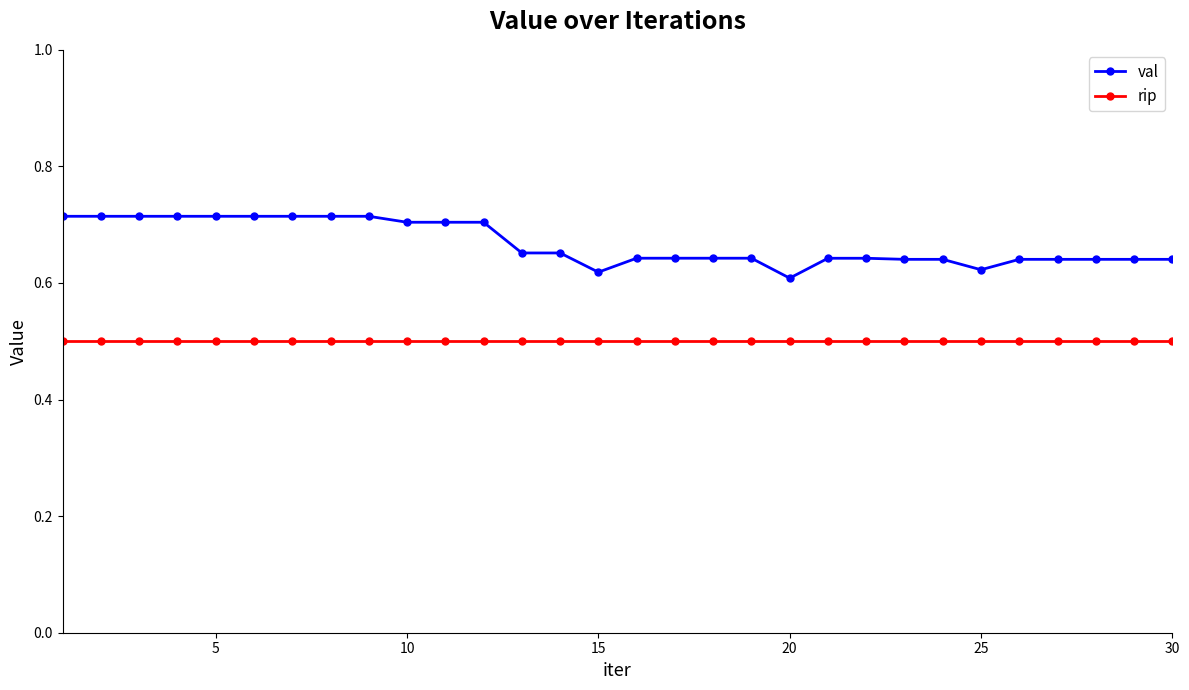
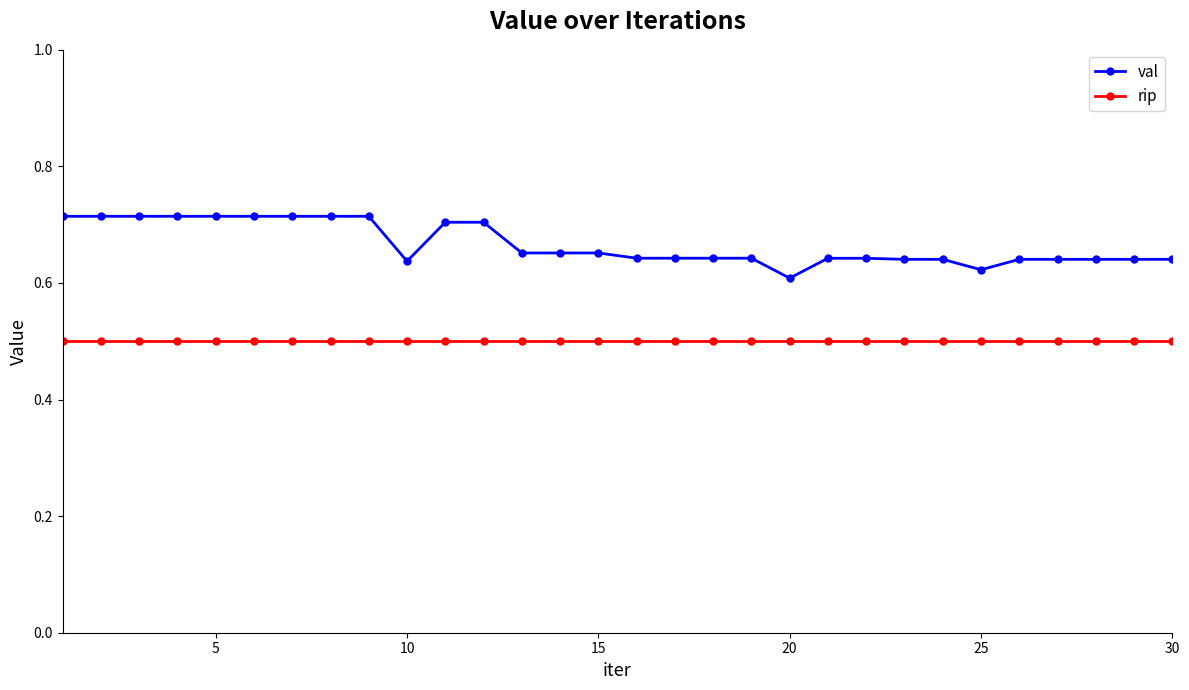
val, 10: 0.70 -> 0.64
val, 15: 0.62 -> 0.65
